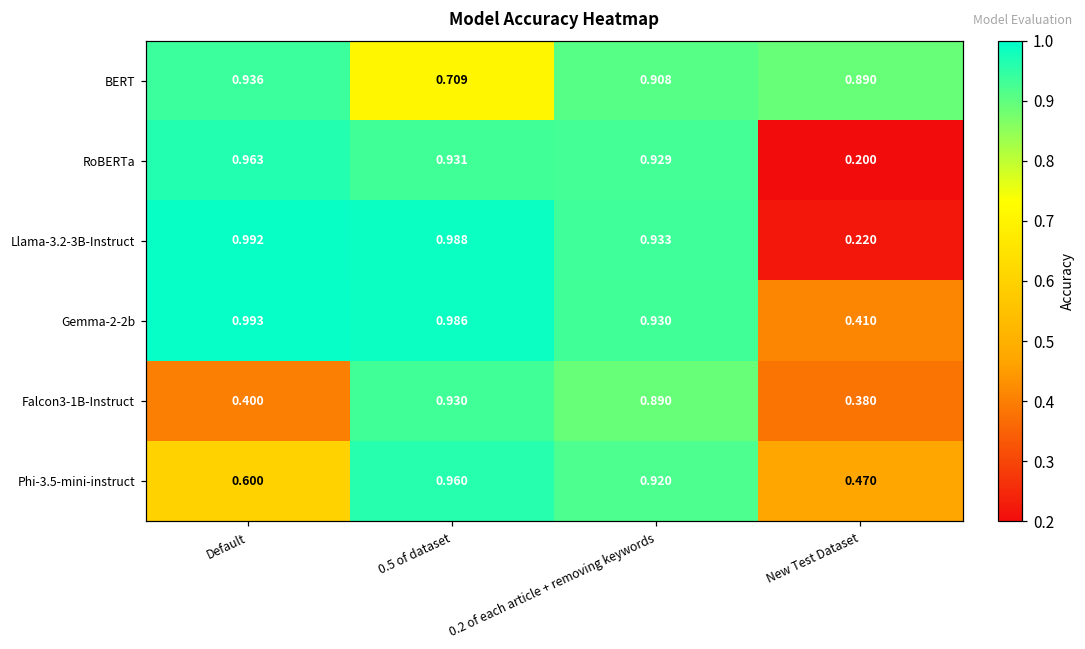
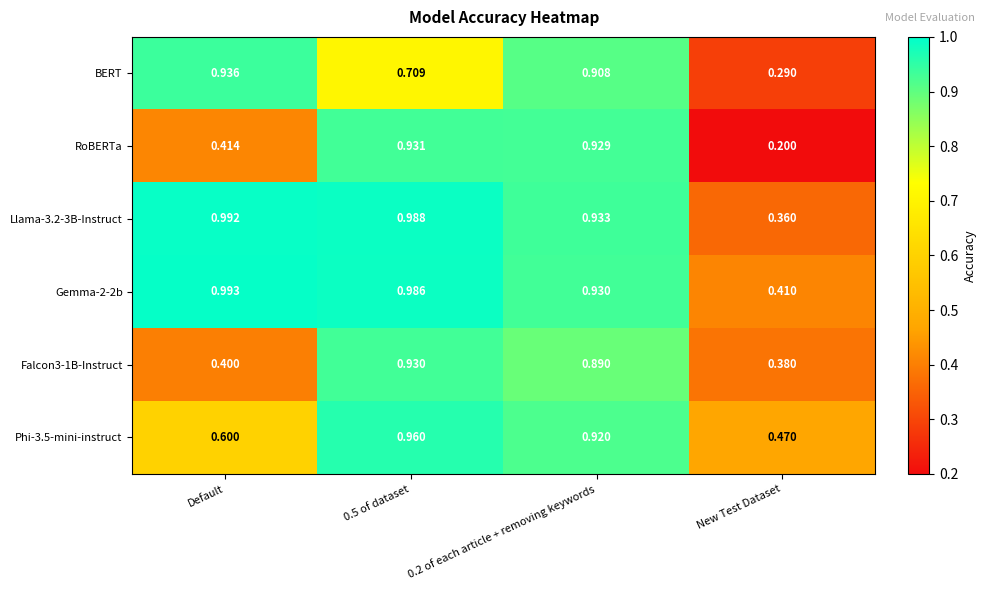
BERT, New Test Dataset: 0.890 -> 0.290
RoBERTa, Default: 0.963 -> 0.414
Llama-3.2-3B-Instruct, New Test Dataset: 0.220 -> 0.360
